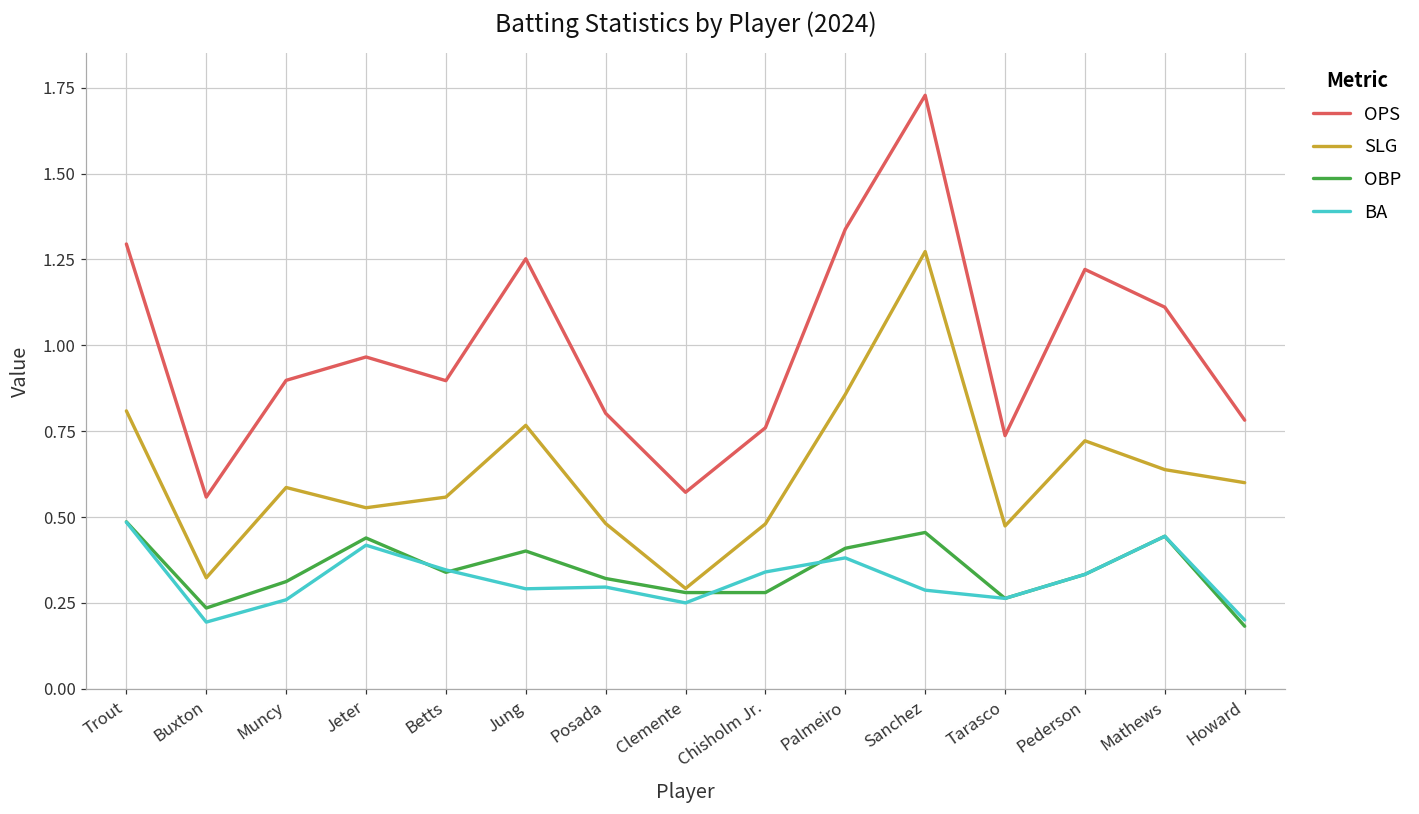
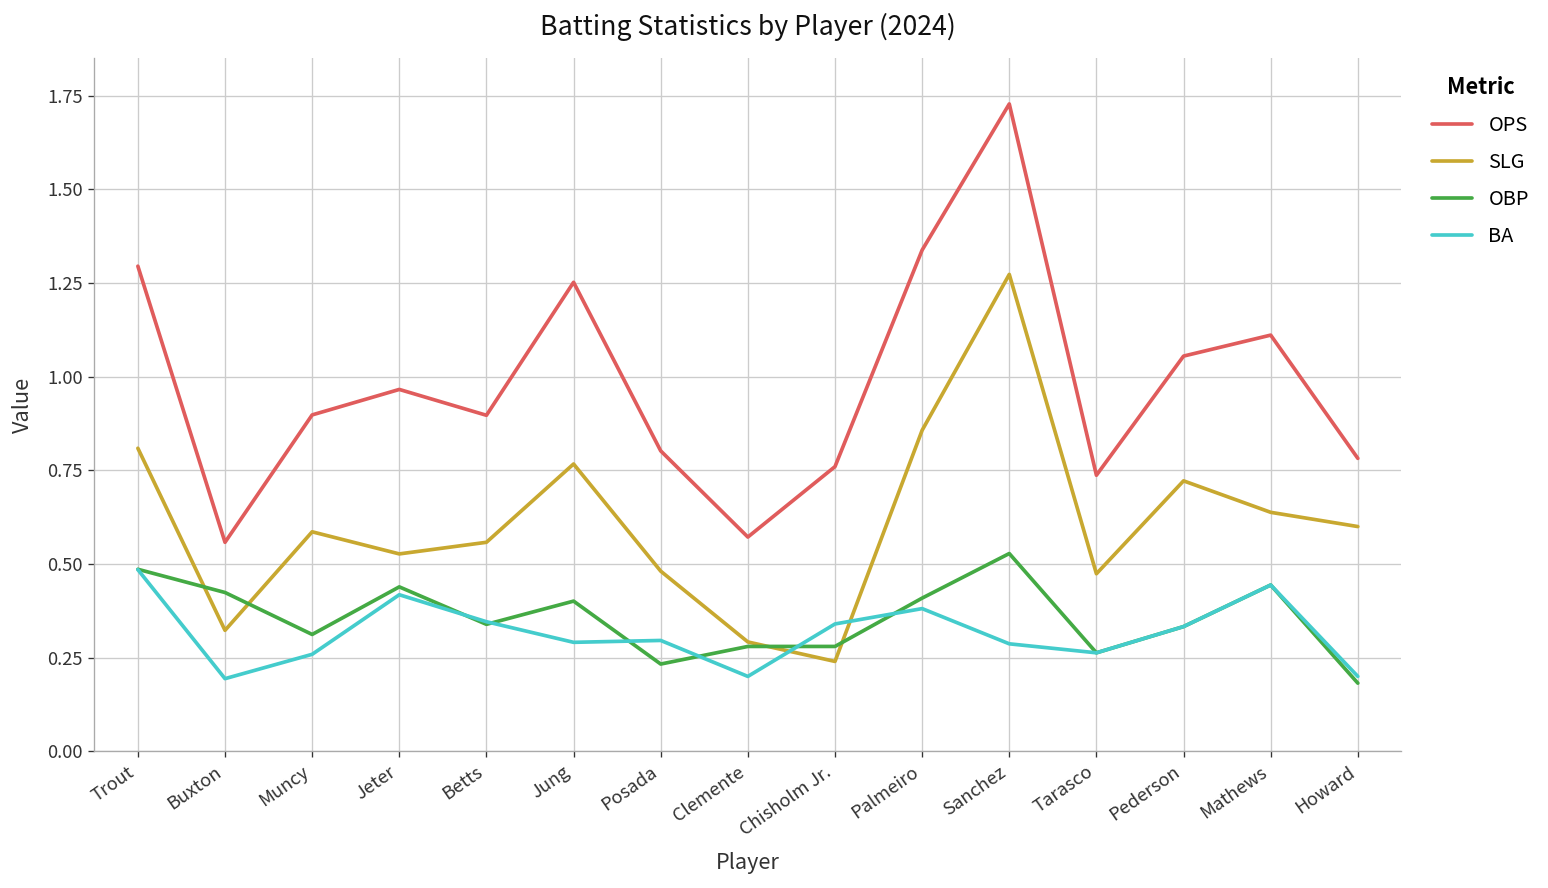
OBP, Buxton: 0.24 -> 0.42
OBP, Posada: 0.32 -> 0.23
BA, Clemente: 0.25 -> 0.20
SLG, Chisholm Jr.: 0.48 -> 0.24
OBP, Sanchez: 0.46 -> 0.53
OPS, Pederson: 1.22 -> 1.06
